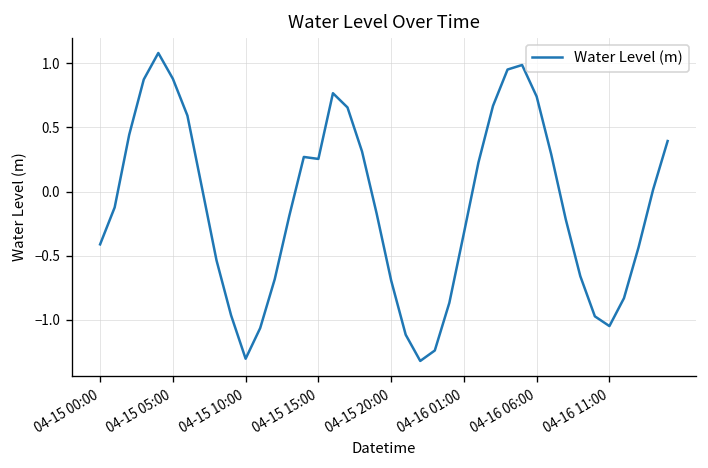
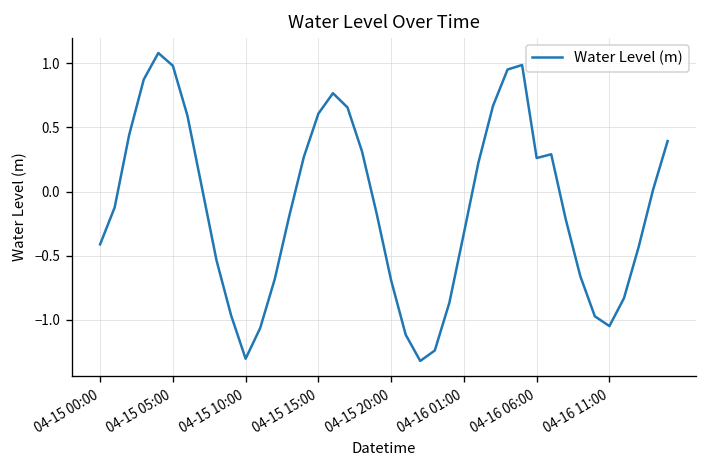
04-15 05:00: 0.88 -> 0.98
04-15 15:00: 0.25 -> 0.61
04-16 06:00: 0.74 -> 0.26
